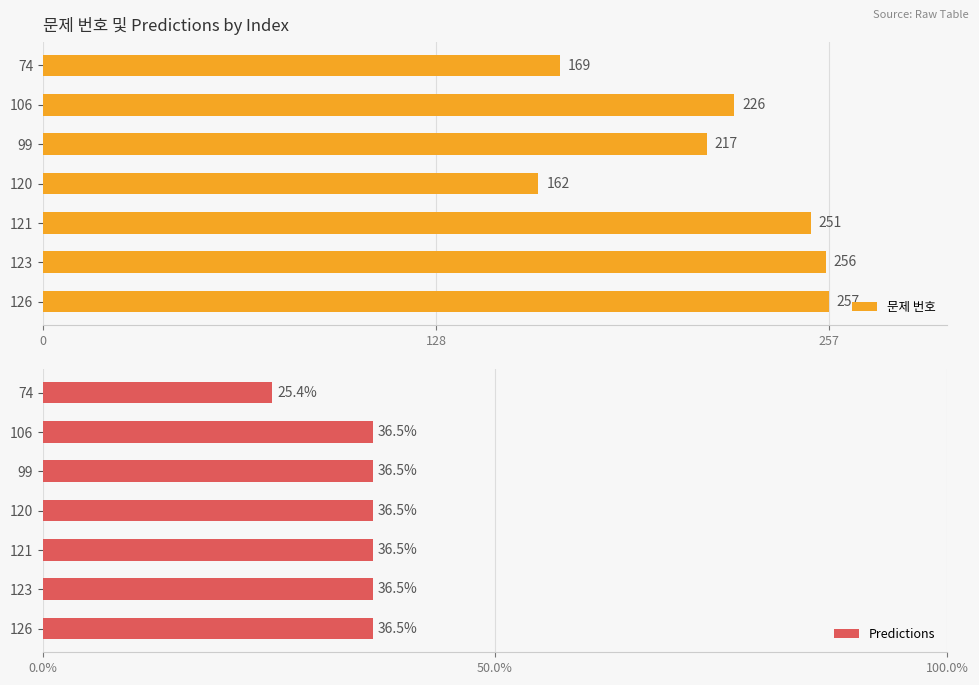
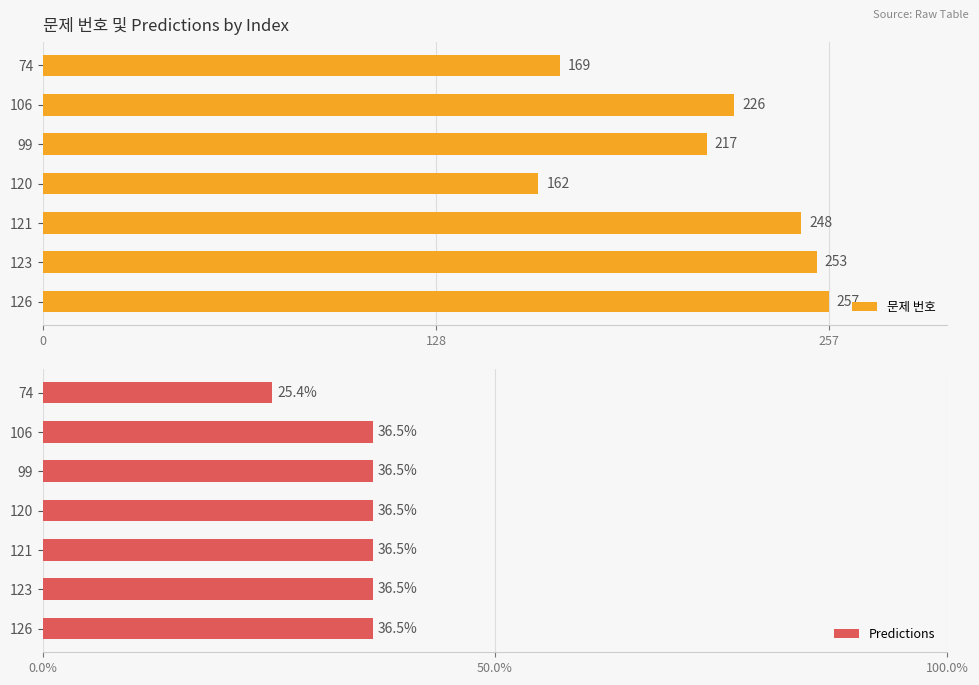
문제 번호 및 Predictions by Index, 121: 251 -> 248
문제 번호 및 Predictions by Index, 123: 256 -> 253
